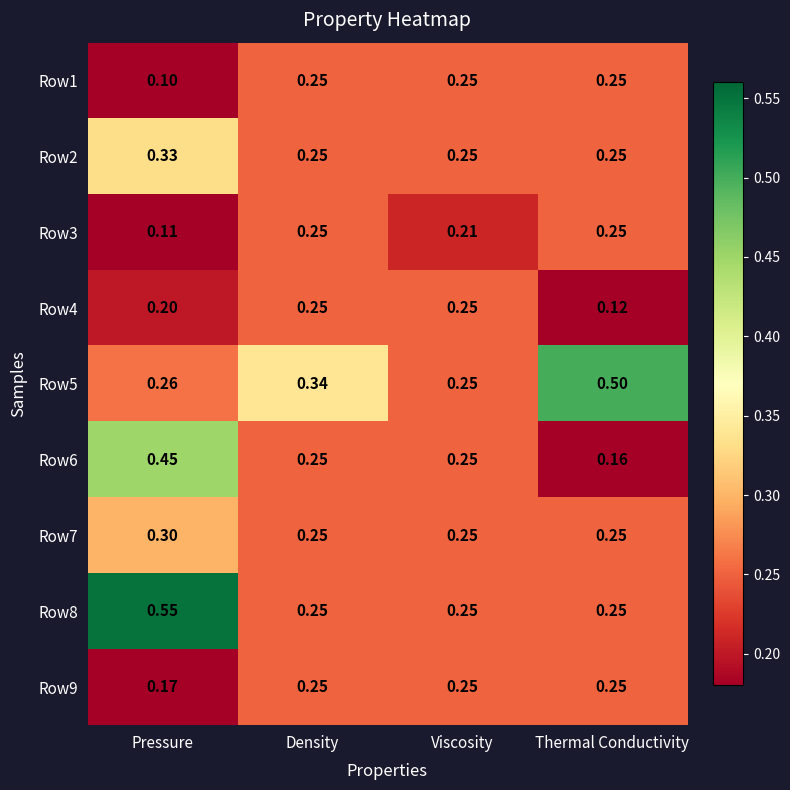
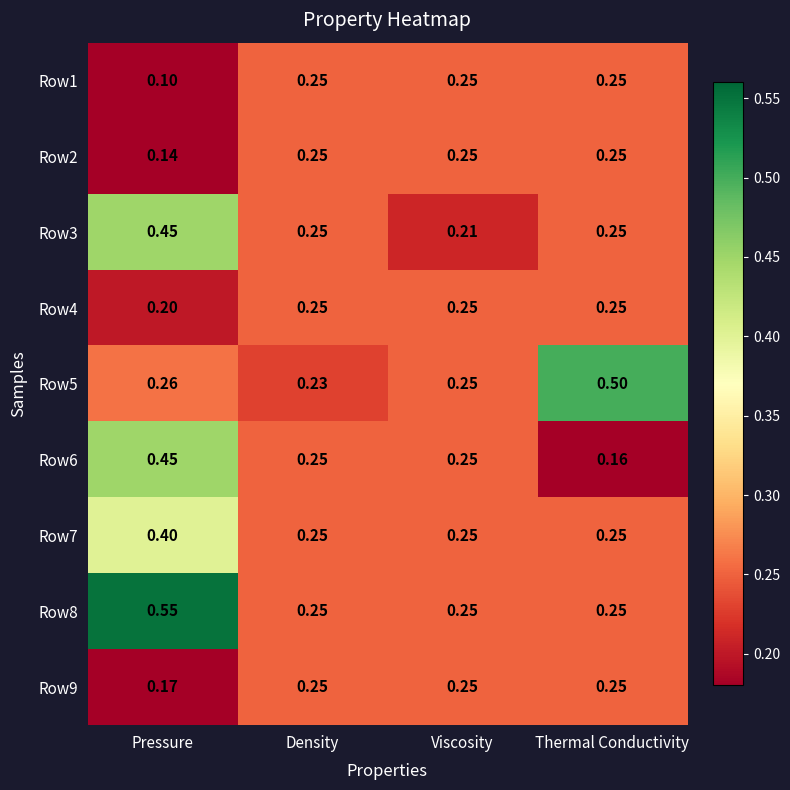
Row2, Pressure: 0.33 -> 0.14
Row3, Pressure: 0.11 -> 0.45
Row4, Thermal Conductivity: 0.12 -> 0.25
Row5, Density: 0.34 -> 0.23
Row7, Pressure: 0.30 -> 0.40
